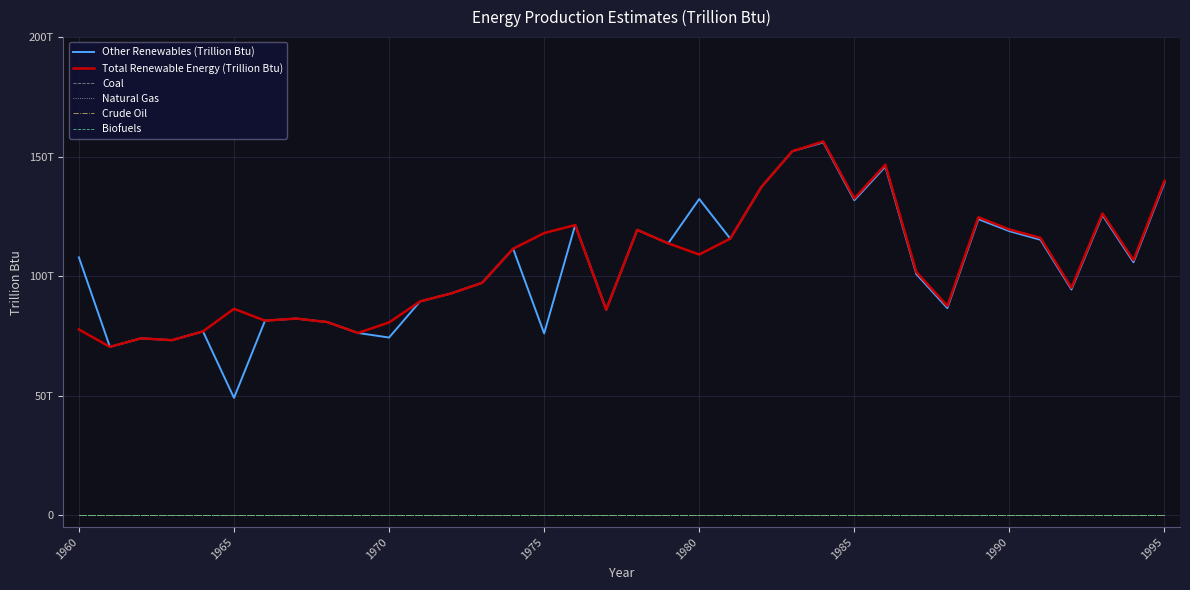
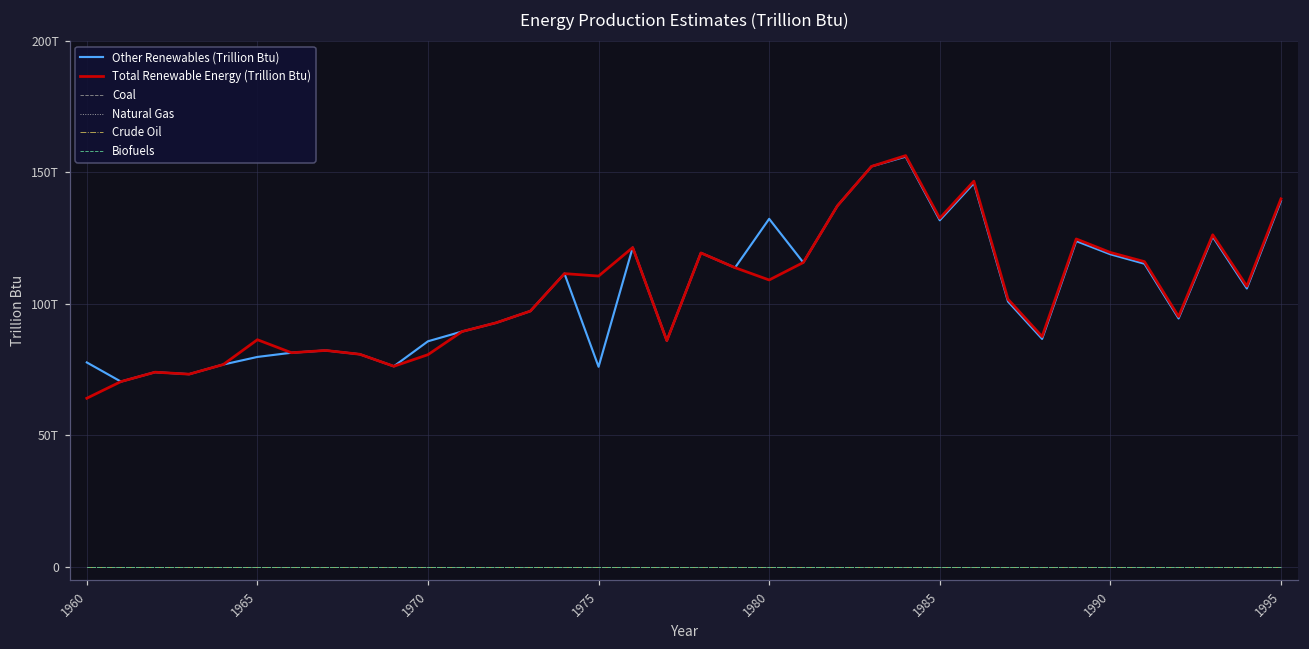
Other Renewables (Trillion Btu), 1960: 108T -> 78T
Total Renewable Energy (Trillion Btu), 1960: 78T -> 64T
Other Renewables (Trillion Btu), 1965: 49T -> 80T
Other Renewables (Trillion Btu), 1970: 74T -> 86T
Total Renewable Energy (Trillion Btu), 1975: 118T -> 111T
